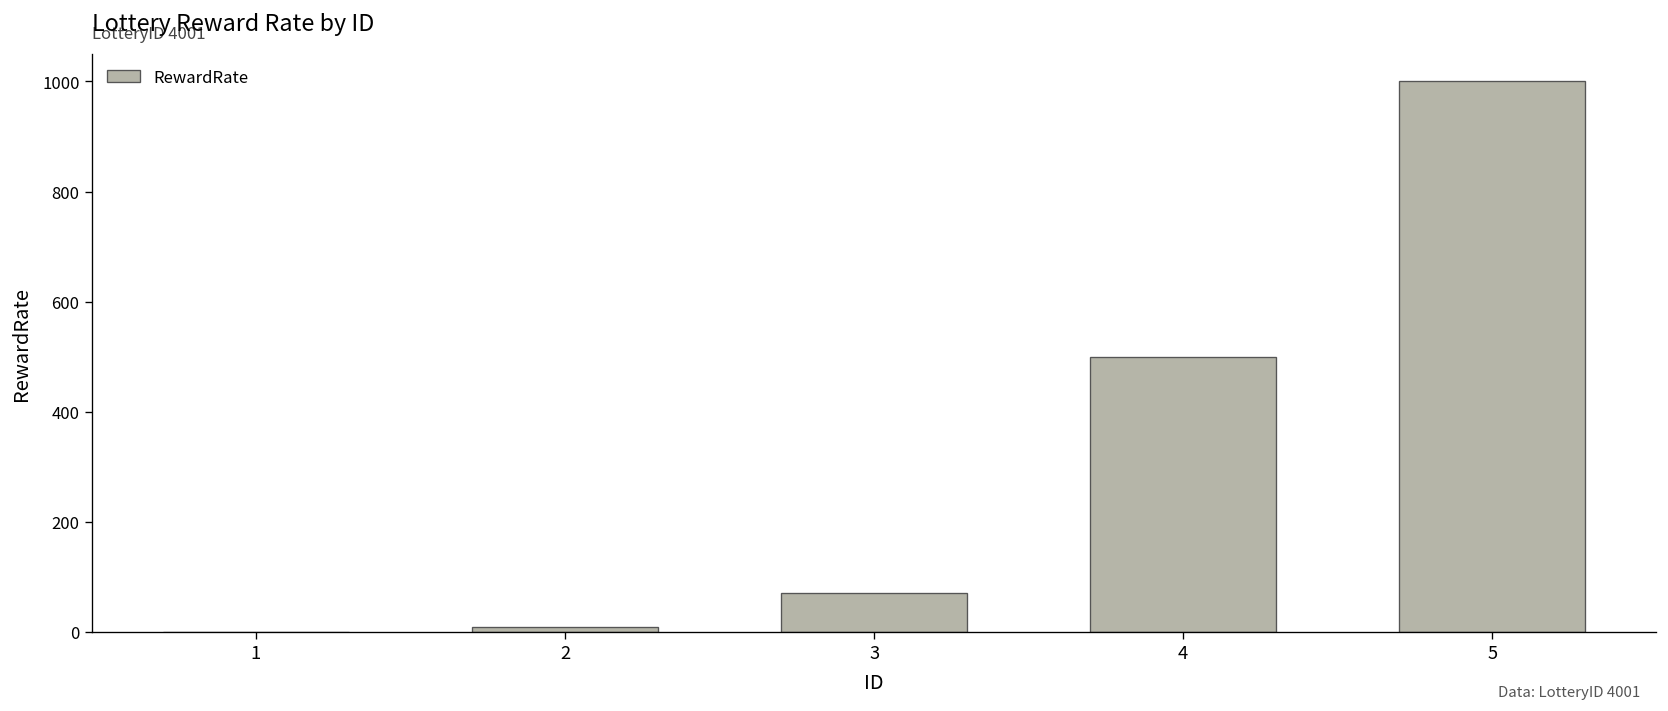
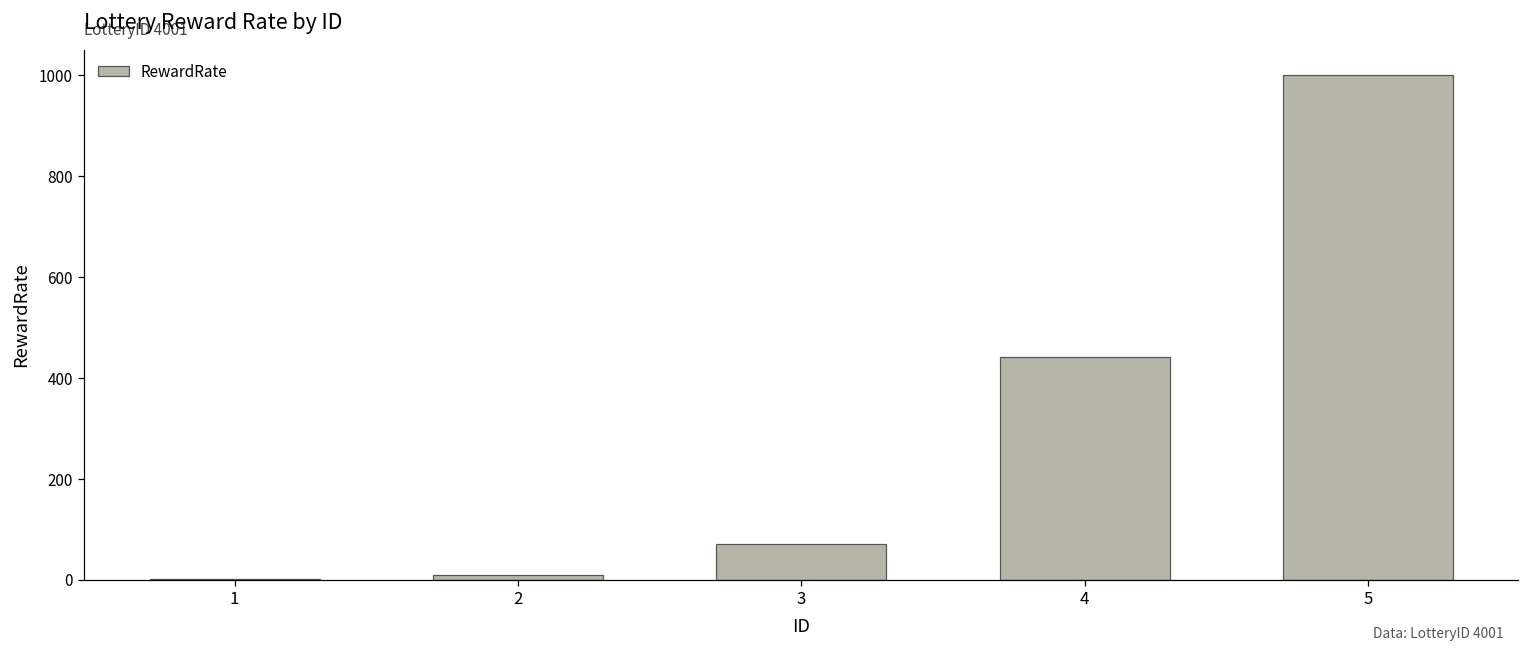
4: 500 -> 440
